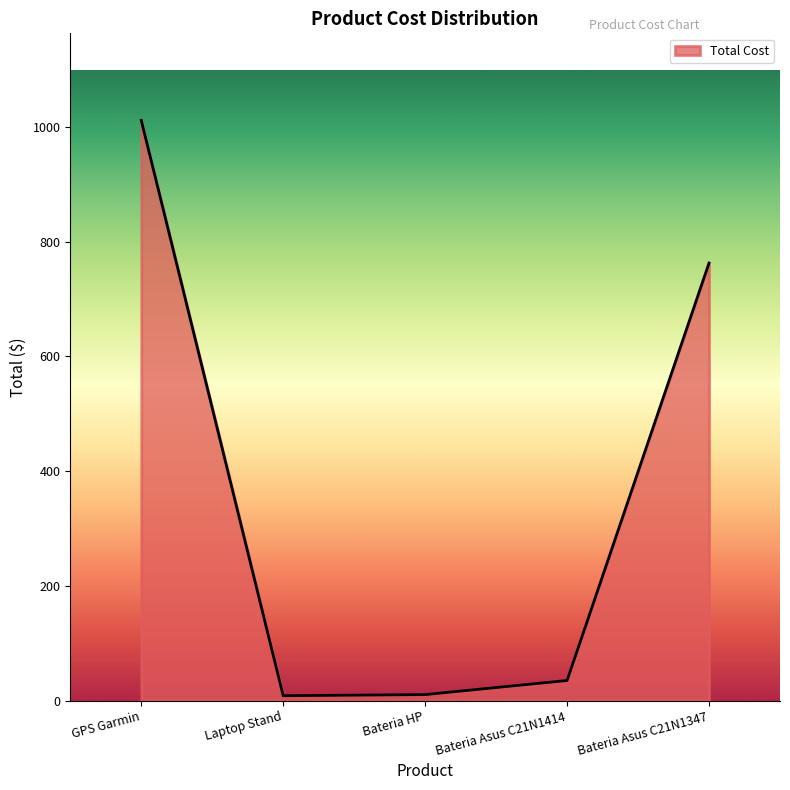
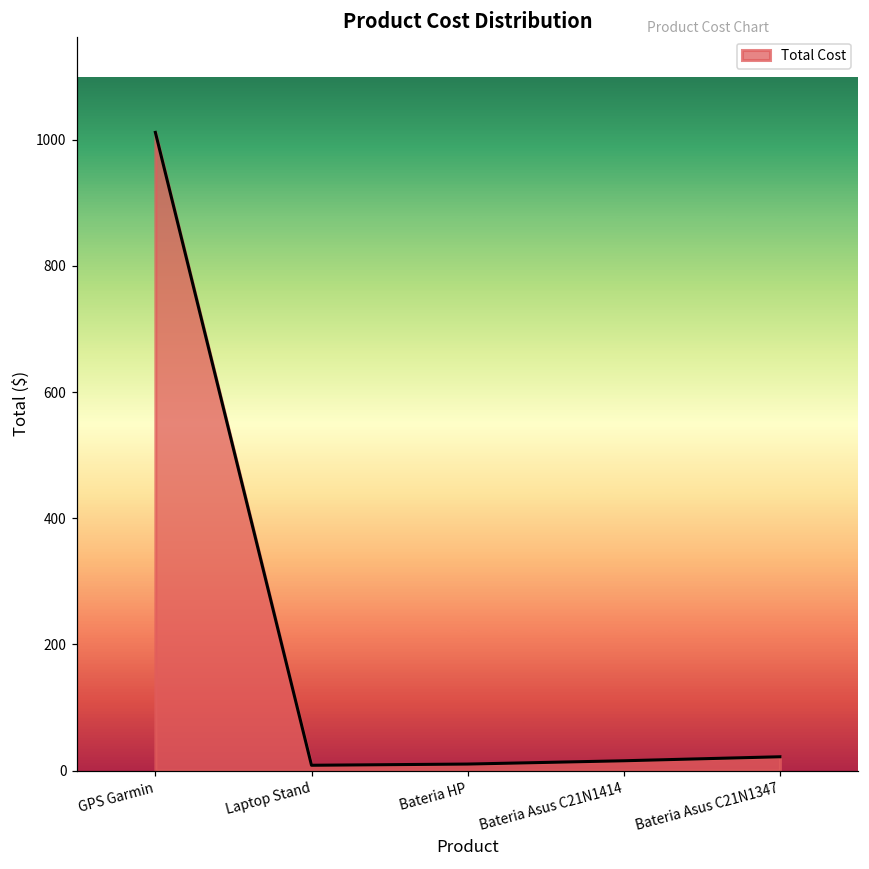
Bateria Asus C21N1414: 40 -> 20
Bateria Asus C21N1347: 760 -> 20
